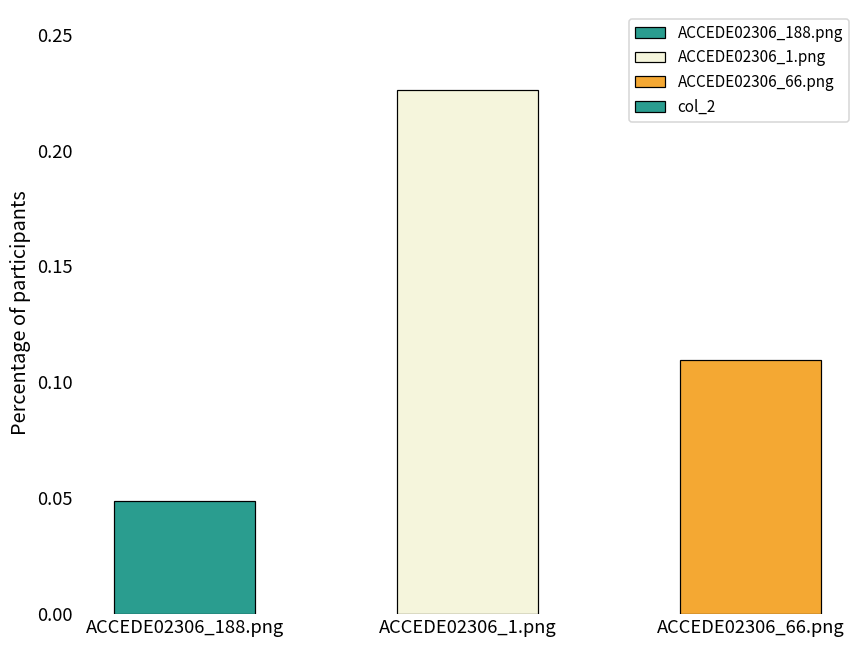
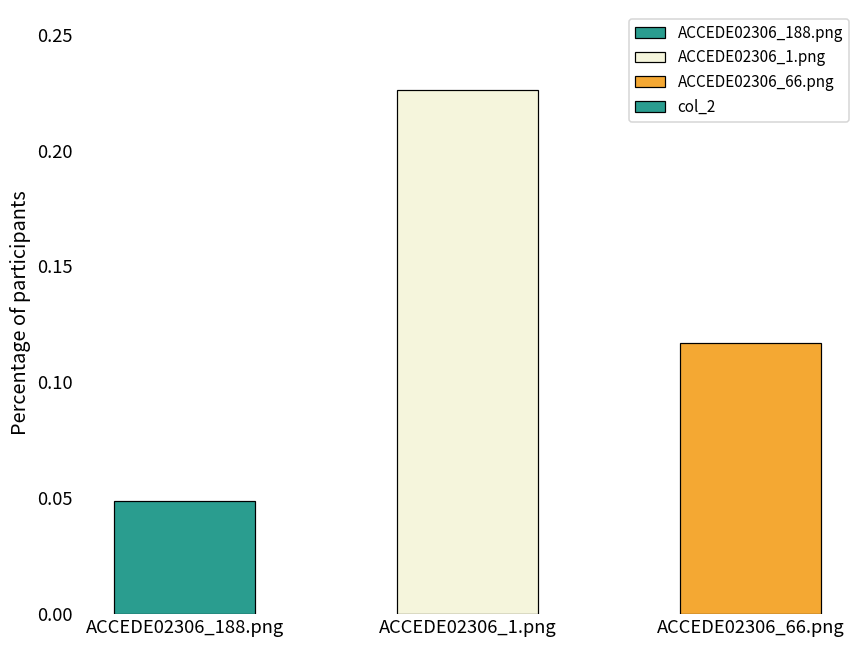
ACCEDE02306_66.png: 0.110 -> 0.117
